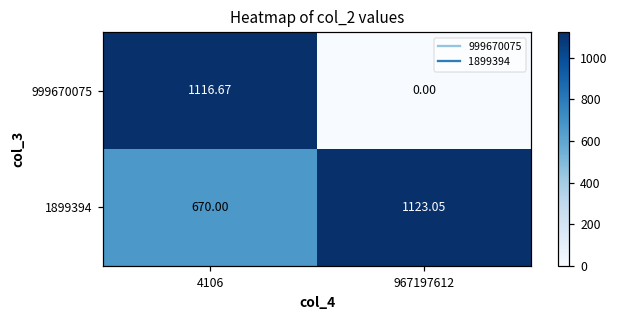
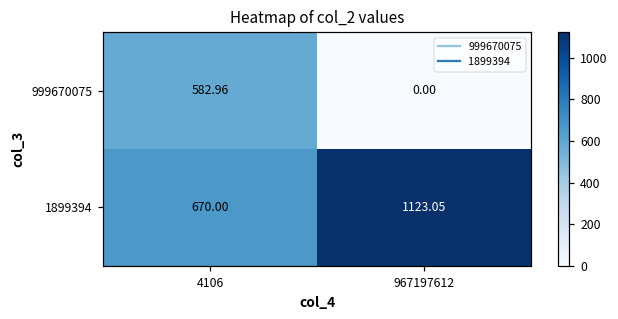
999670075, 4106: 1116.67 -> 582.96
